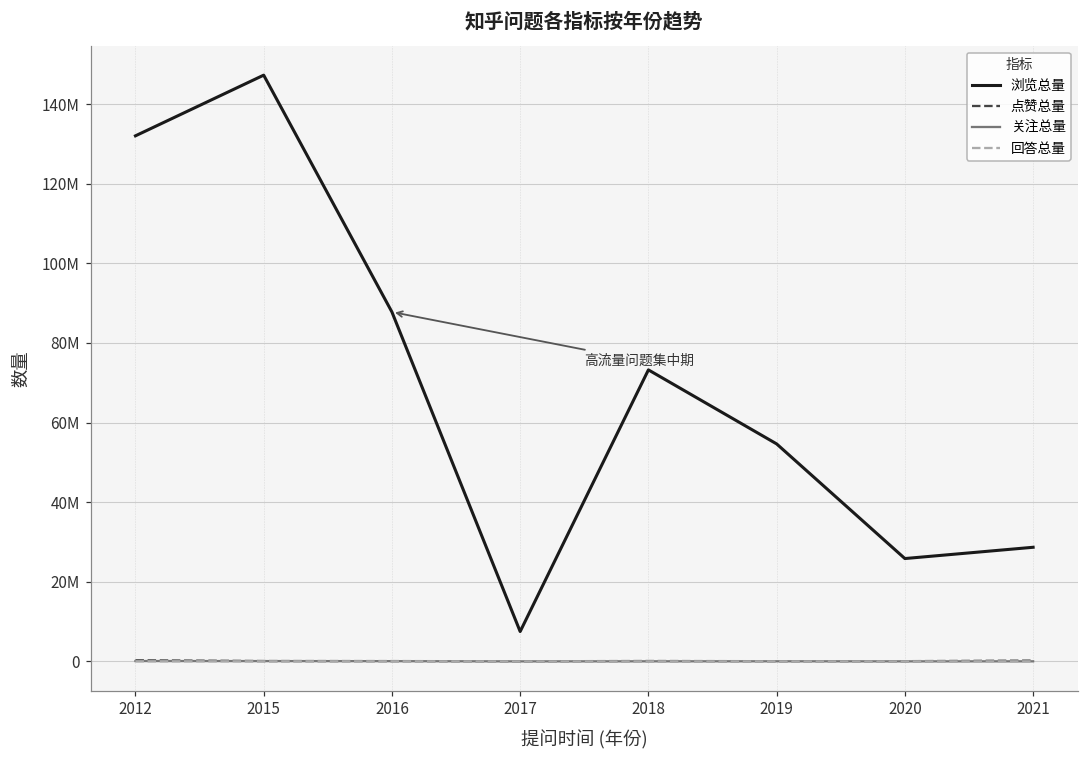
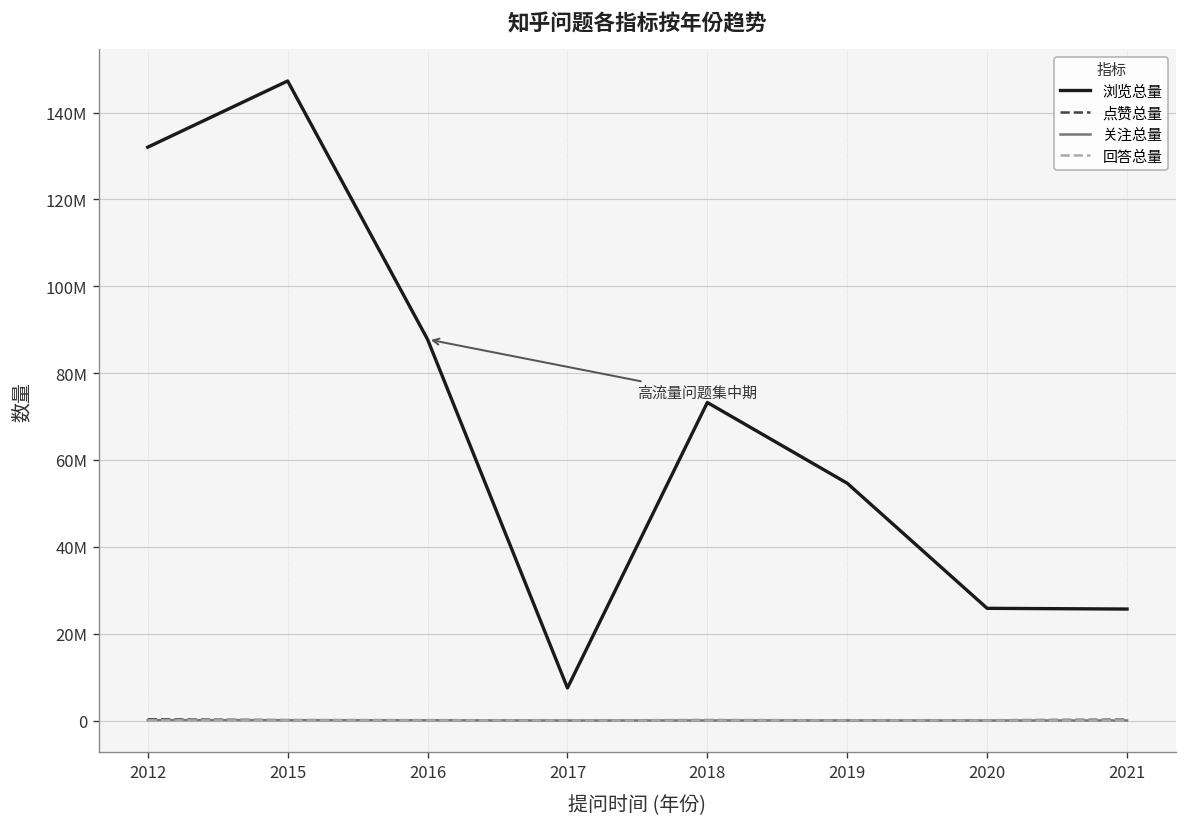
浏览总量, 2021: 29000000 -> 26000000
